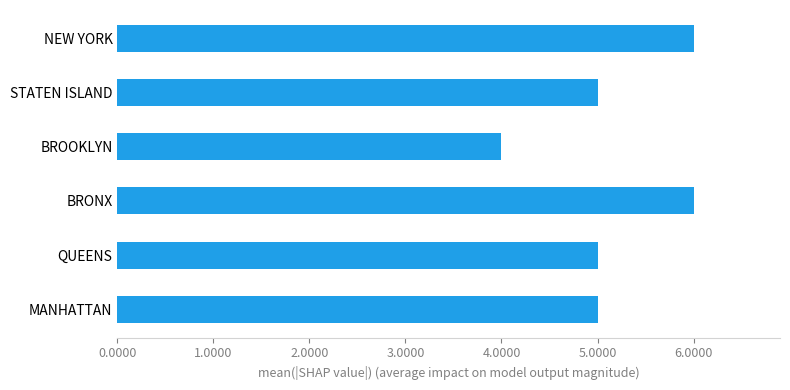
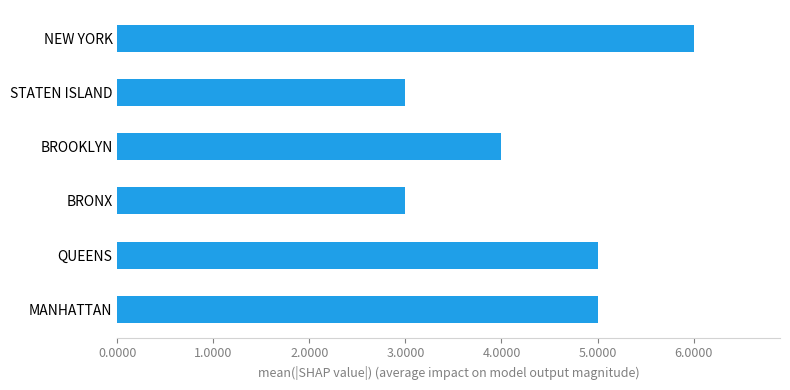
STATEN ISLAND: 5 -> 3
BRONX: 6 -> 3
